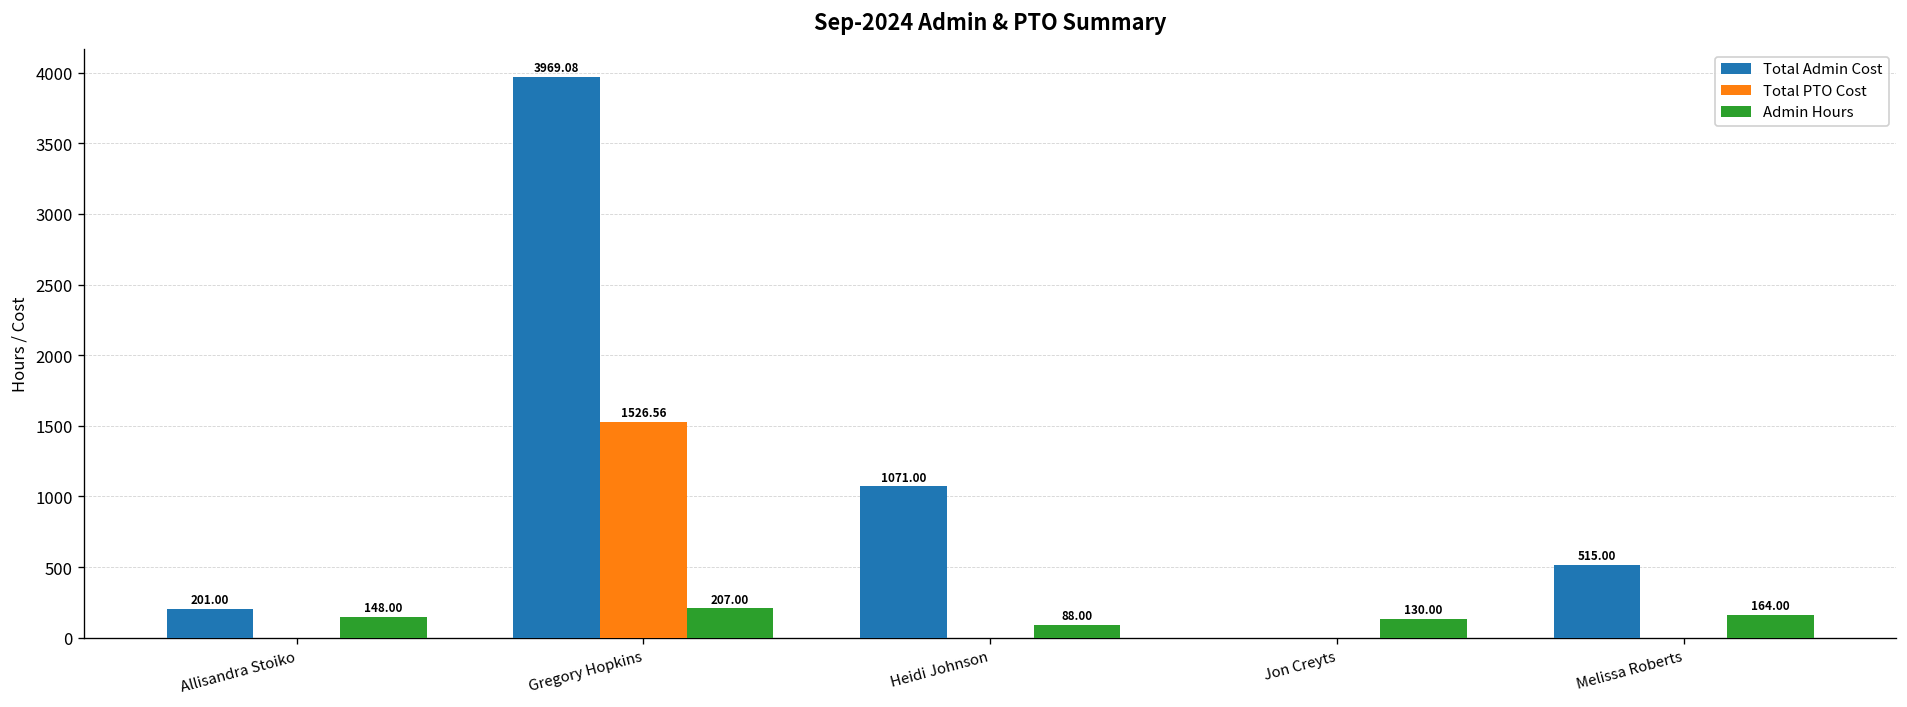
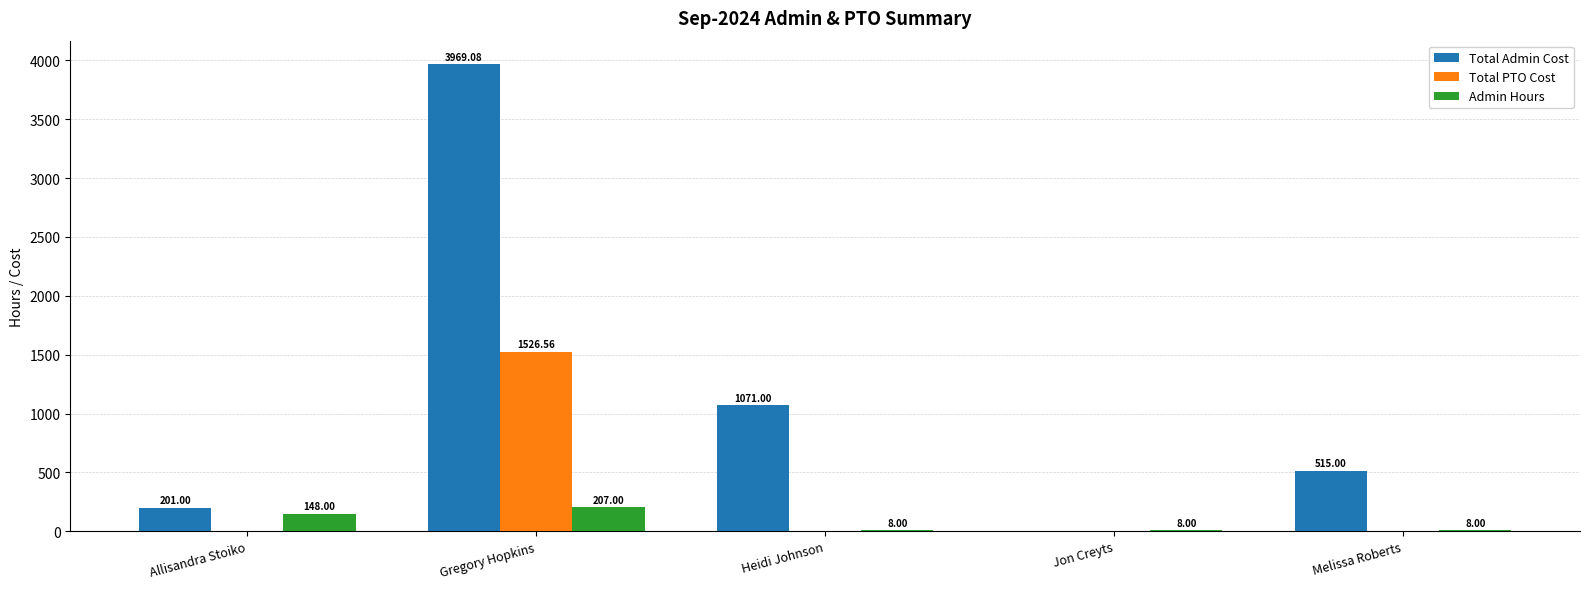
Admin Hours, Heidi Johnson: 88.00 -> 8.00
Admin Hours, Jon Creyts: 130.00 -> 8.00
Admin Hours, Melissa Roberts: 164.00 -> 8.00
